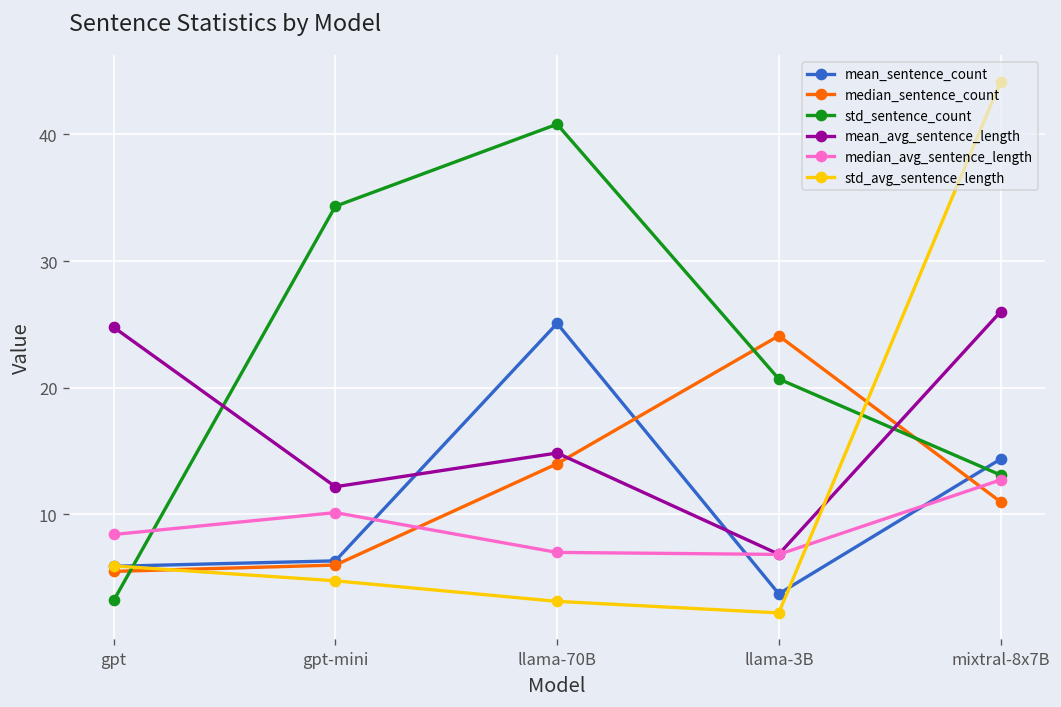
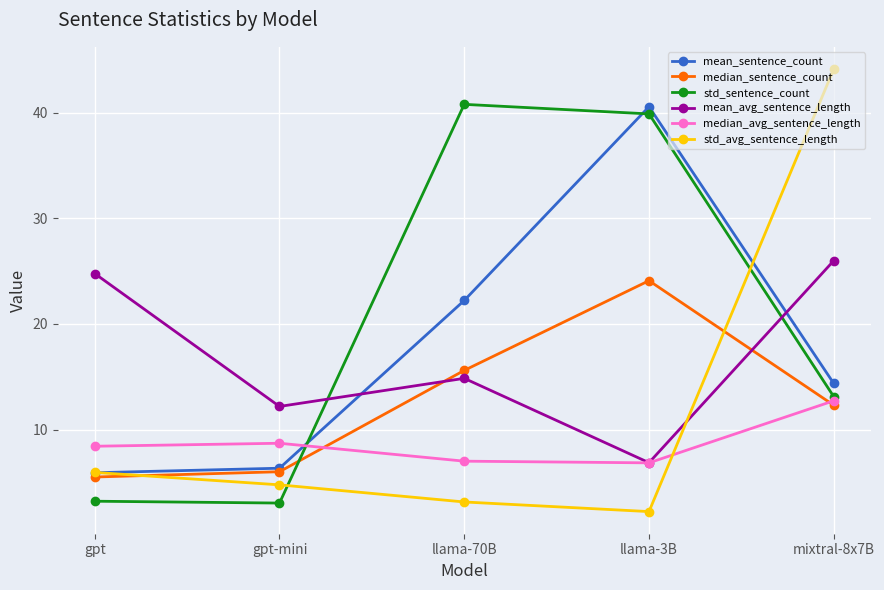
std_sentence_count, gpt-mini: 34.3 -> 3.0
median_avg_sentence_length, gpt-mini: 10.1 -> 8.7
mean_sentence_count, llama-70B: 25.1 -> 22.2
median_sentence_count, llama-70B: 14.0 -> 15.6
mean_sentence_count, llama-3B: 3.7 -> 40.6
std_sentence_count, llama-3B: 20.7 -> 39.9
median_sentence_count, mixtral-8x7B: 11.0 -> 12.3
